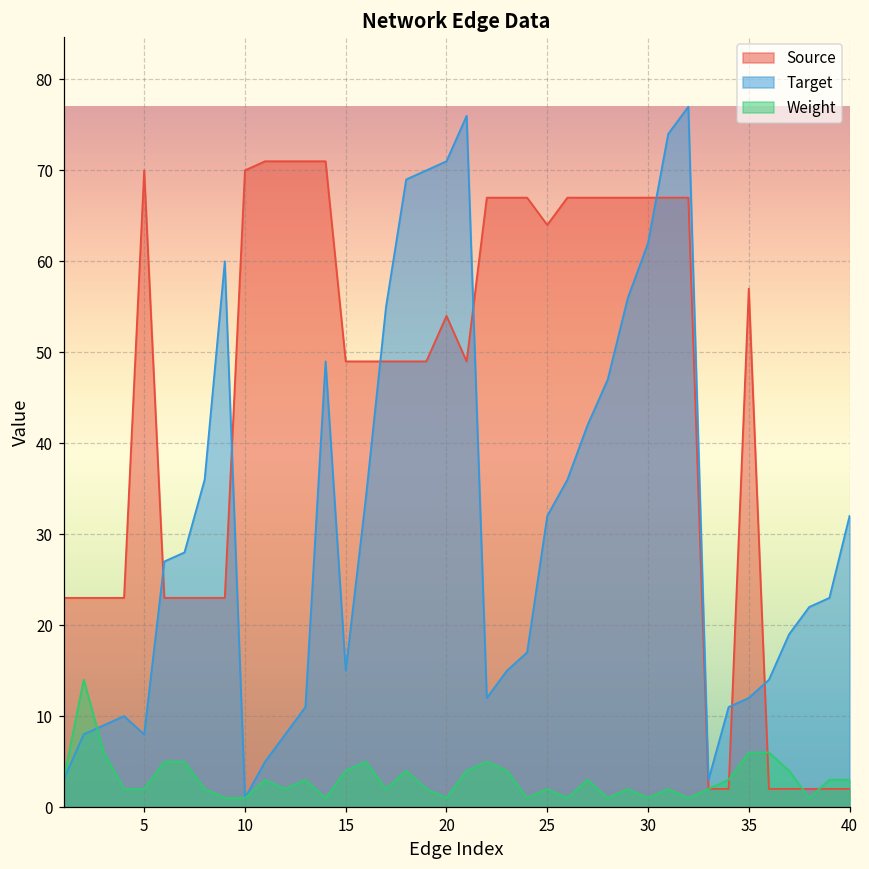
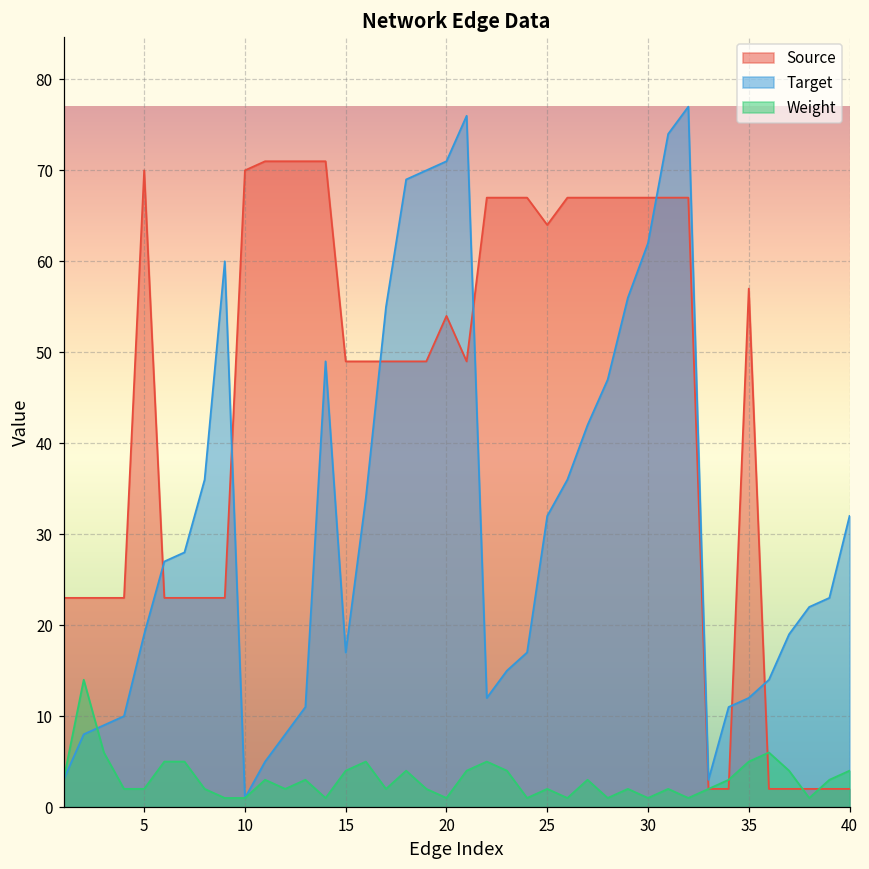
Target, 5: 8 -> 19
Target, 15: 15 -> 17
Weight, 35: 6 -> 5
Weight, 40: 3 -> 4
